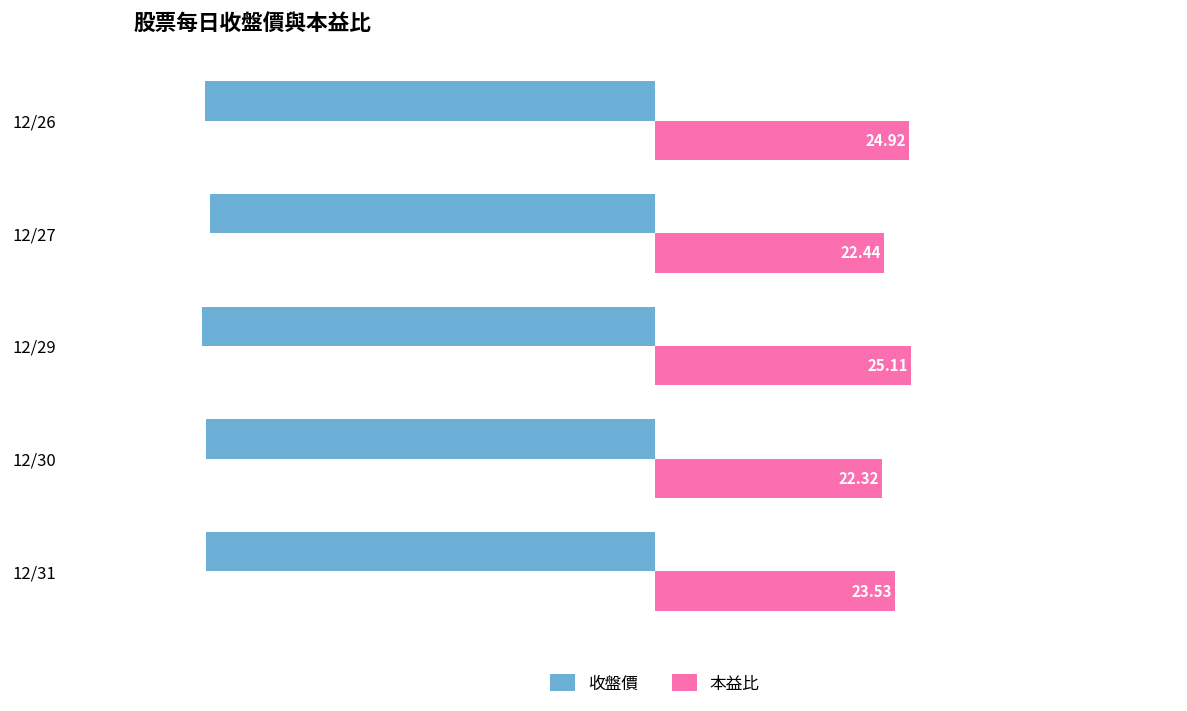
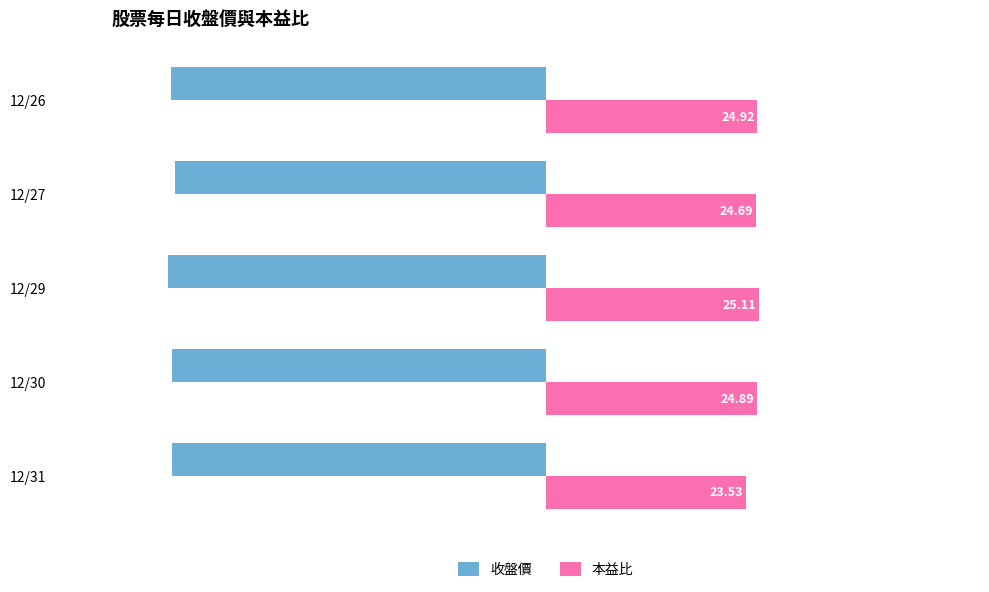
本益比, 12/27: 22.44 -> 24.69
本益比, 12/30: 22.32 -> 24.89
